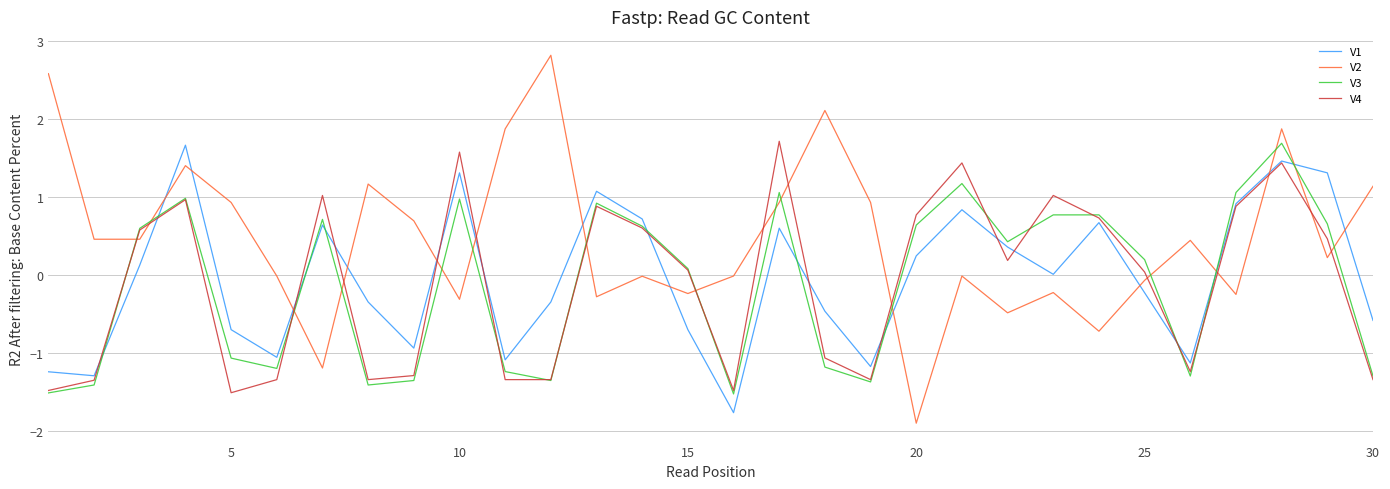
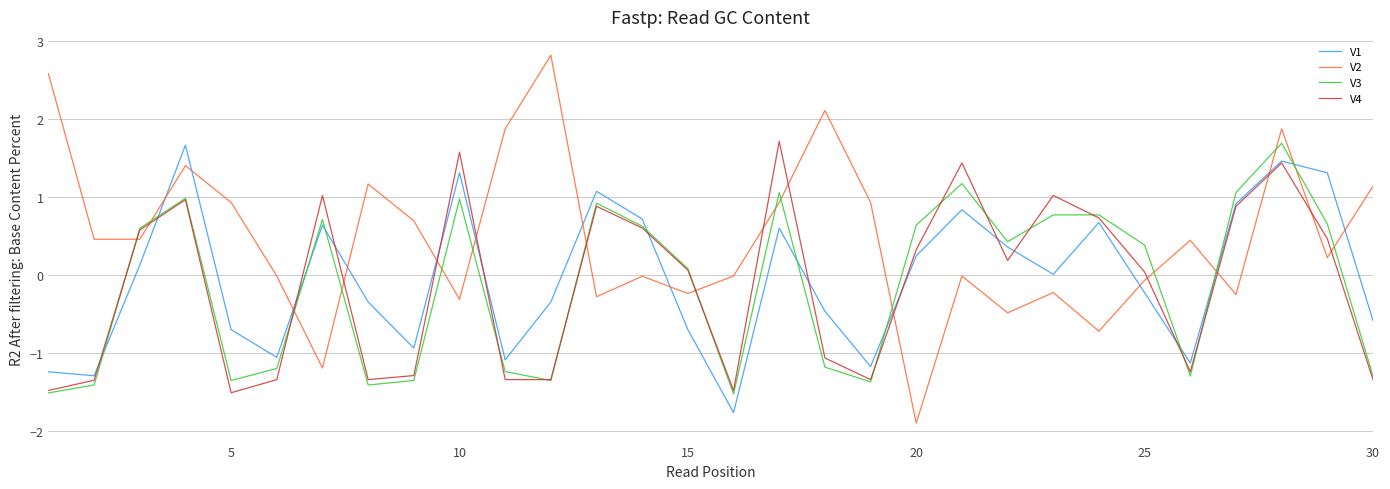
V3, 5: -1.1 -> -1.4
V4, 20: 0.8 -> 0.3
V3, 25: 0.2 -> 0.4
